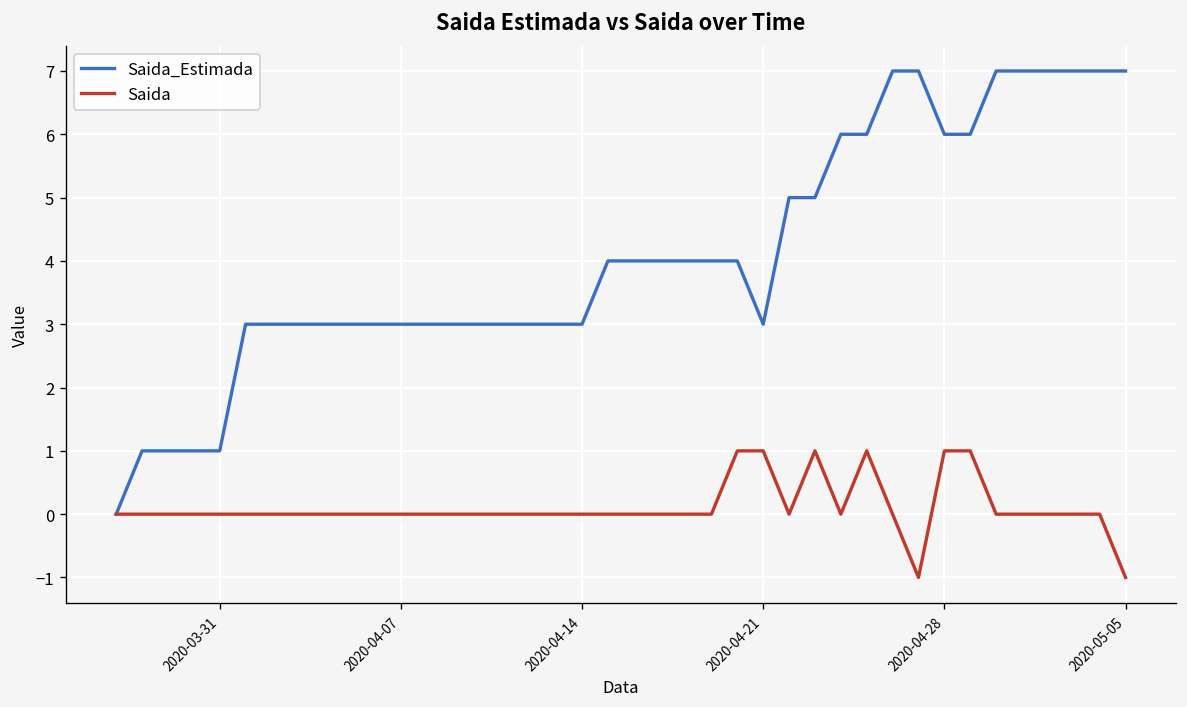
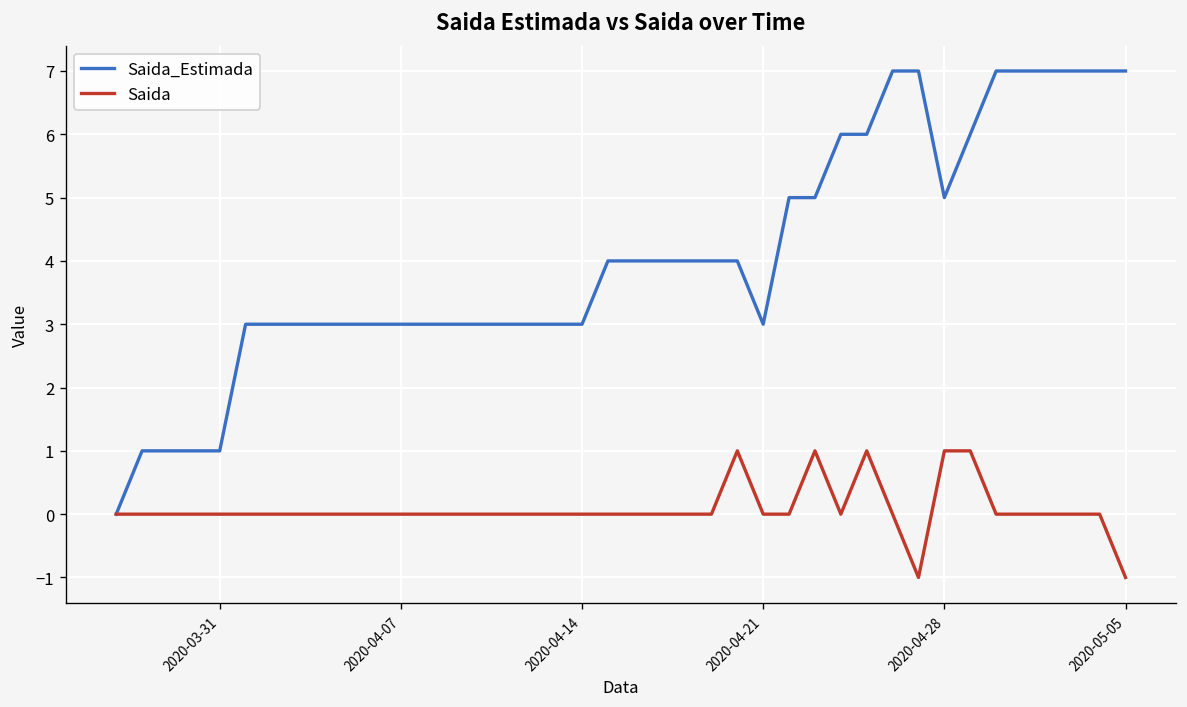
Saida, 2020-04-21: 1 -> 0
Saida_Estimada, 2020-04-28: 6 -> 5
